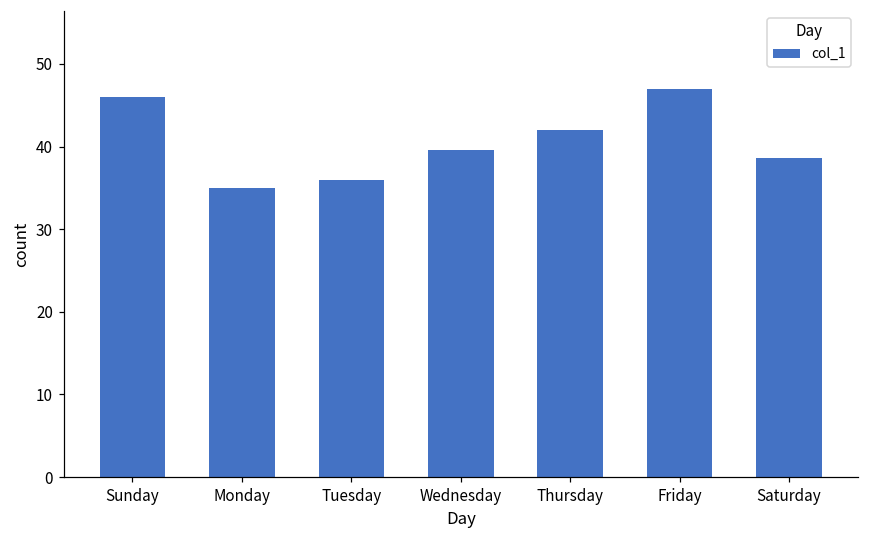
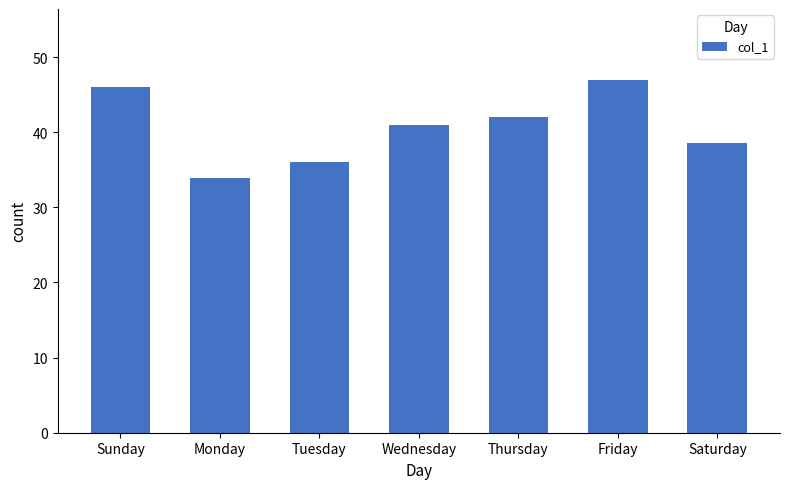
Monday: 35 -> 34
Wednesday: 40 -> 41
